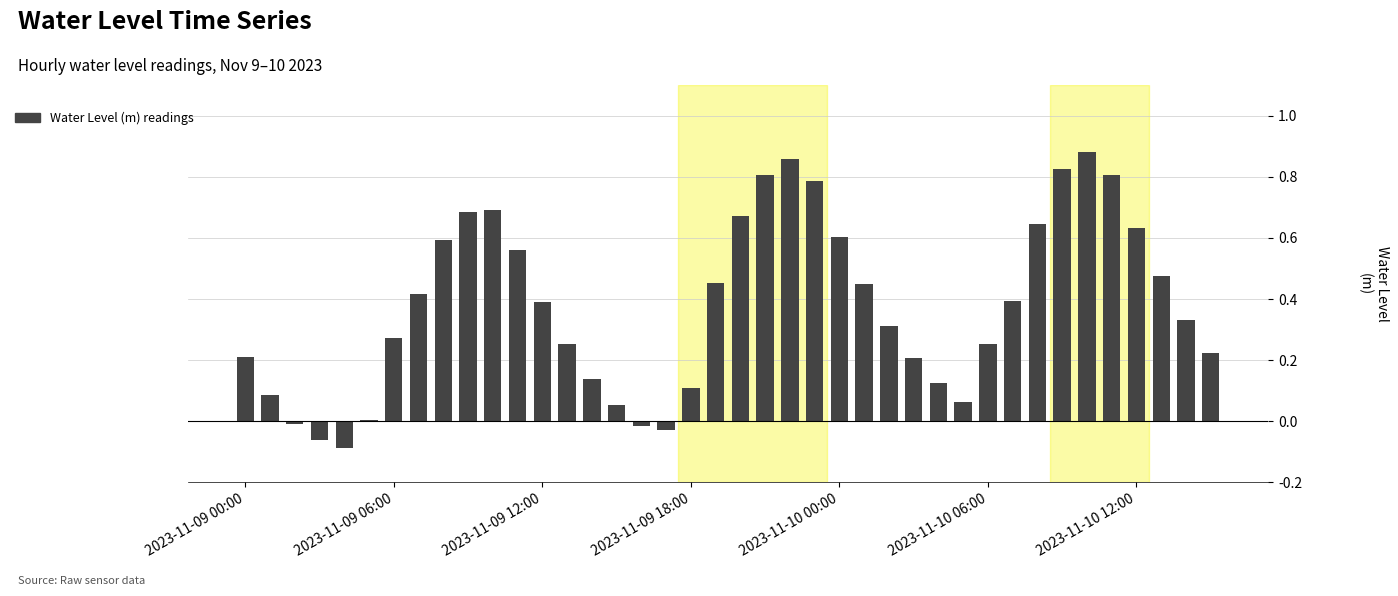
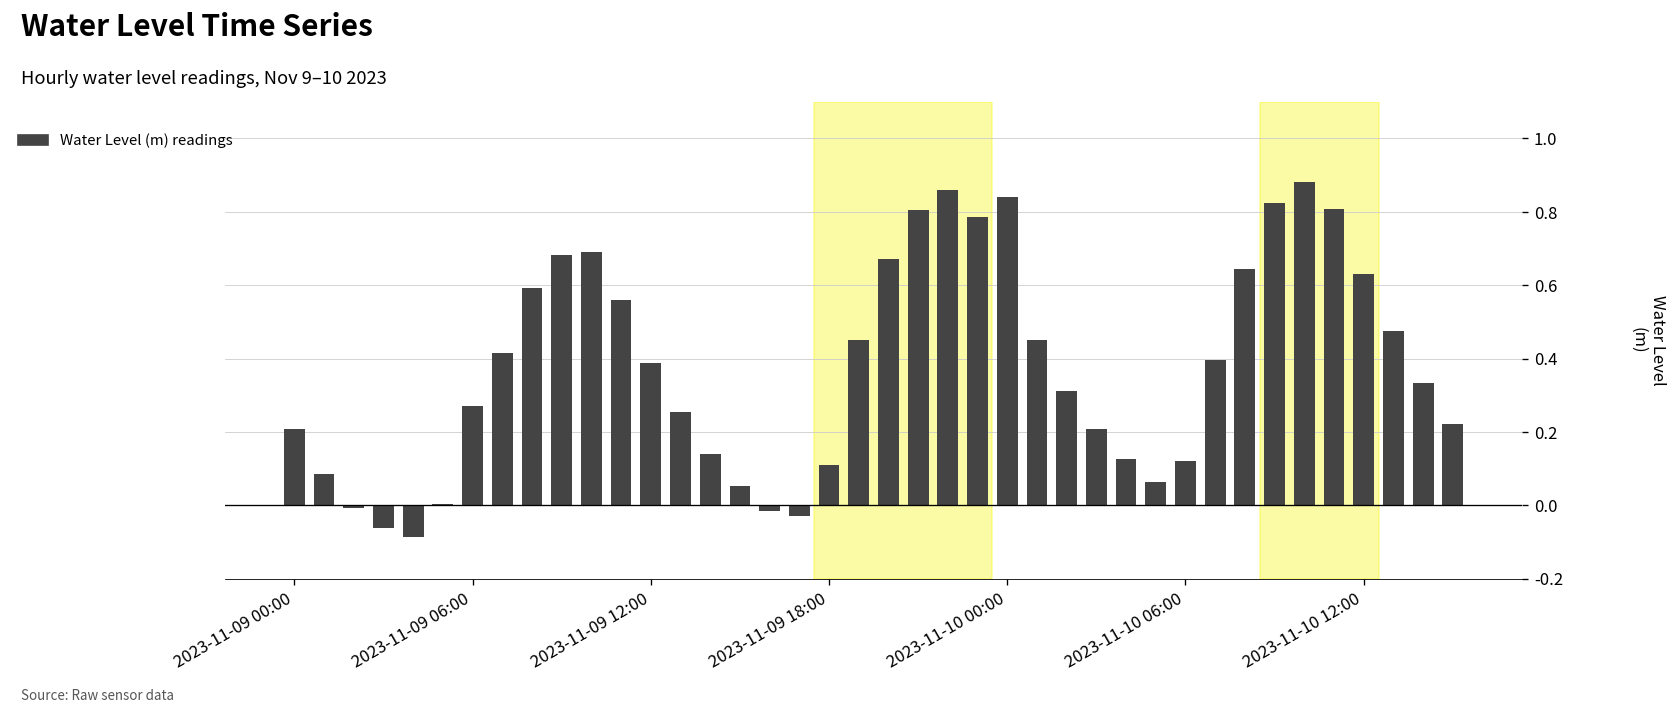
2023-11-10 00:00: 0.60 -> 0.84
2023-11-10 06:00: 0.25 -> 0.12
